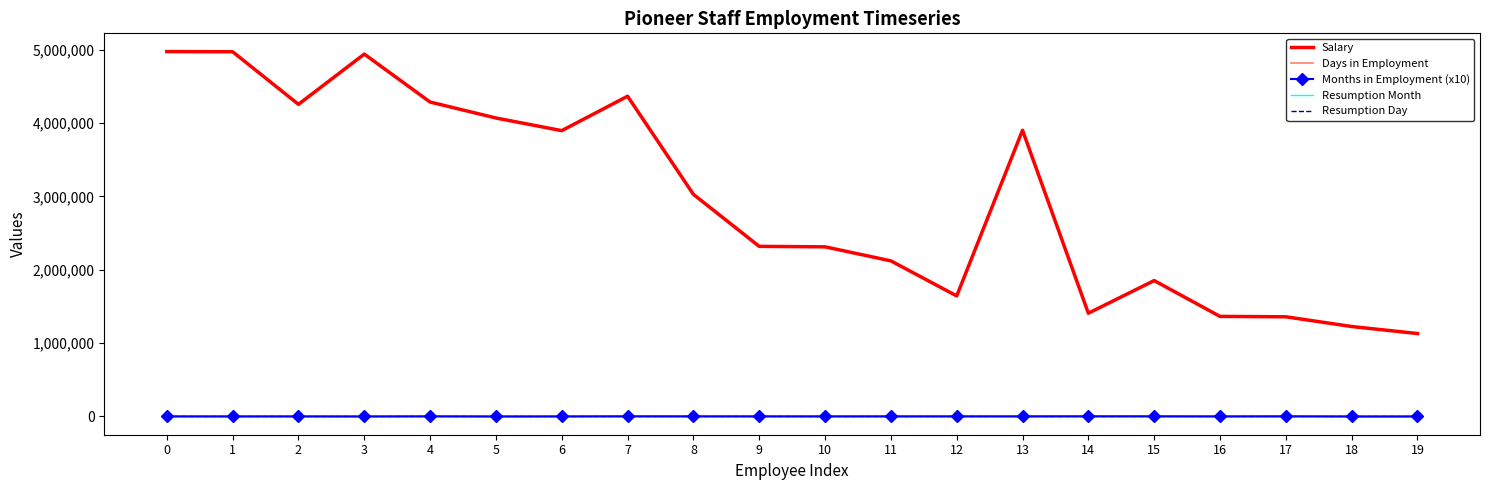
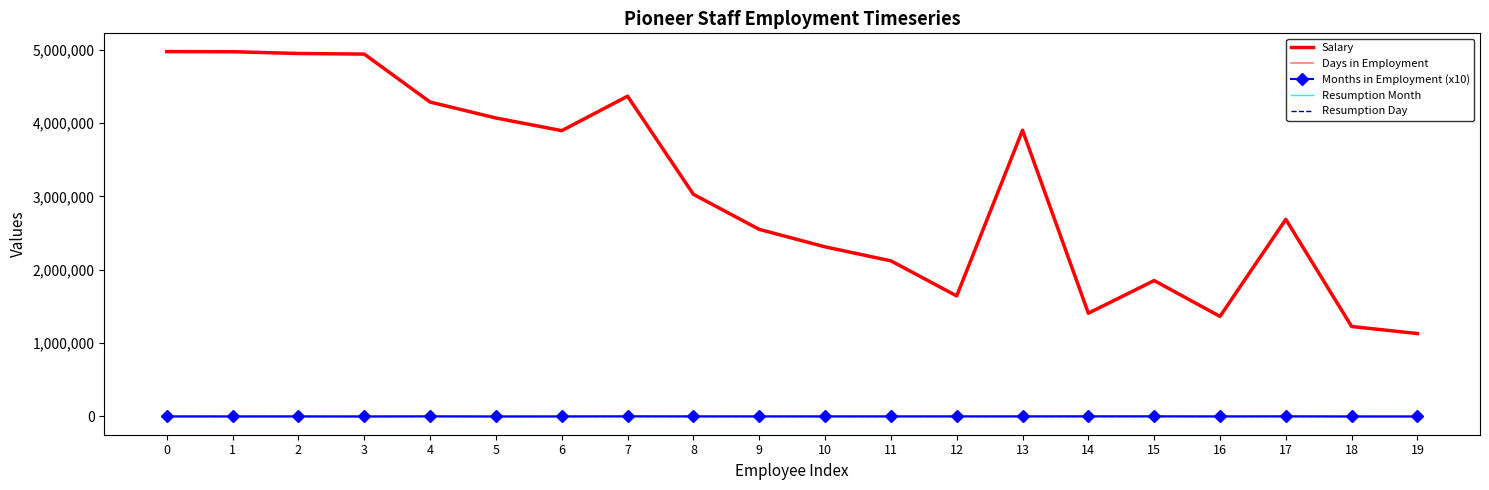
Salary, 2: 4,300,000 -> 4,900,000
Salary, 9: 2,300,000 -> 2,600,000
Salary, 17: 1,400,000 -> 2,700,000
